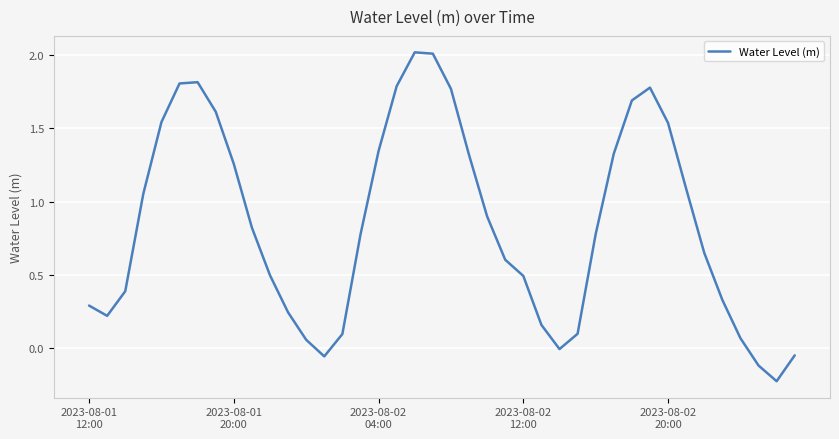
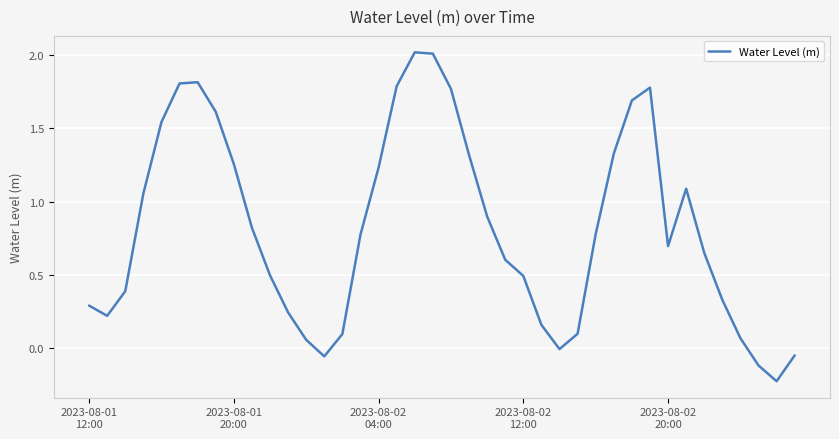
2023-08-02 04:00: 1.35 -> 1.23
2023-08-02 20:00: 1.54 -> 0.70
